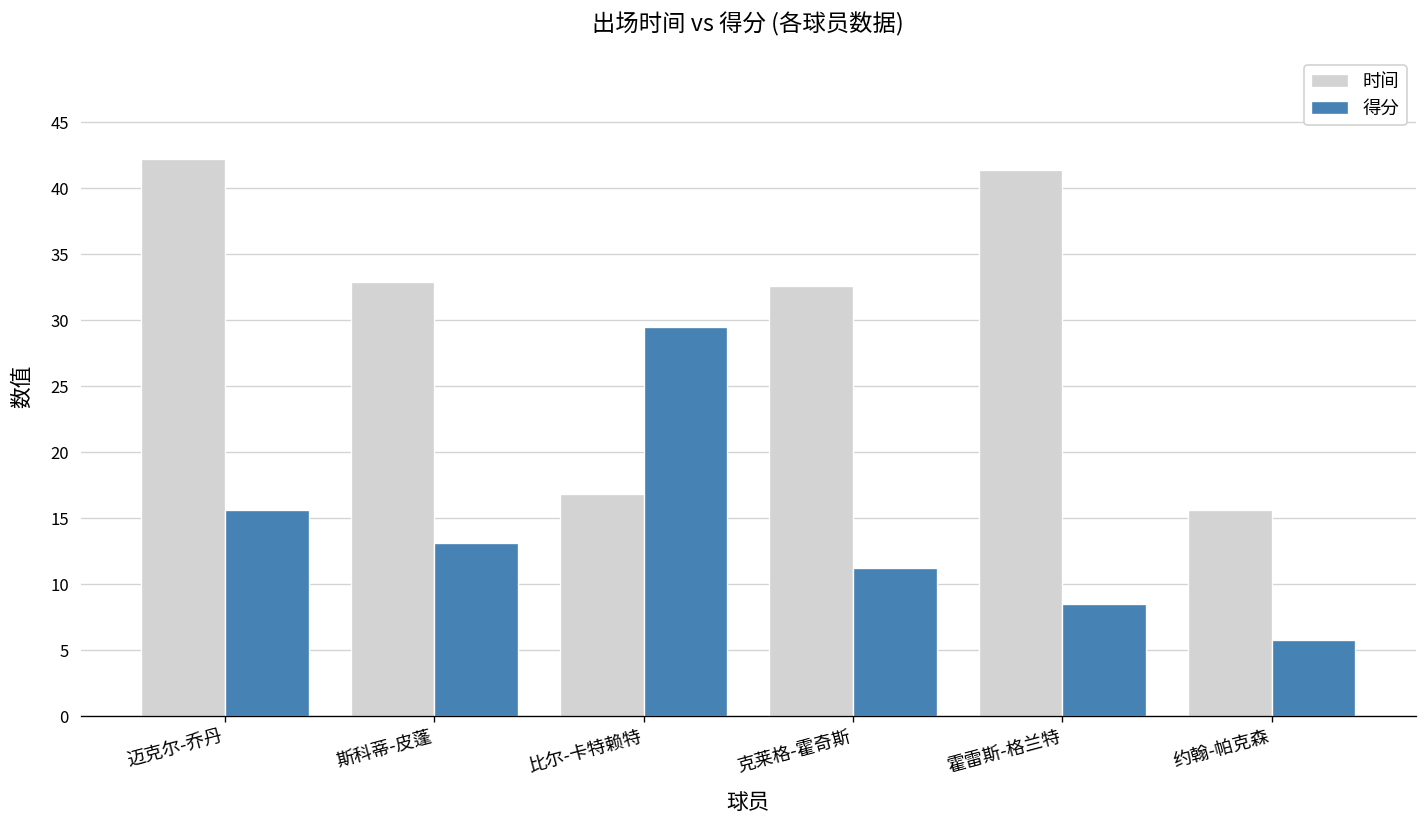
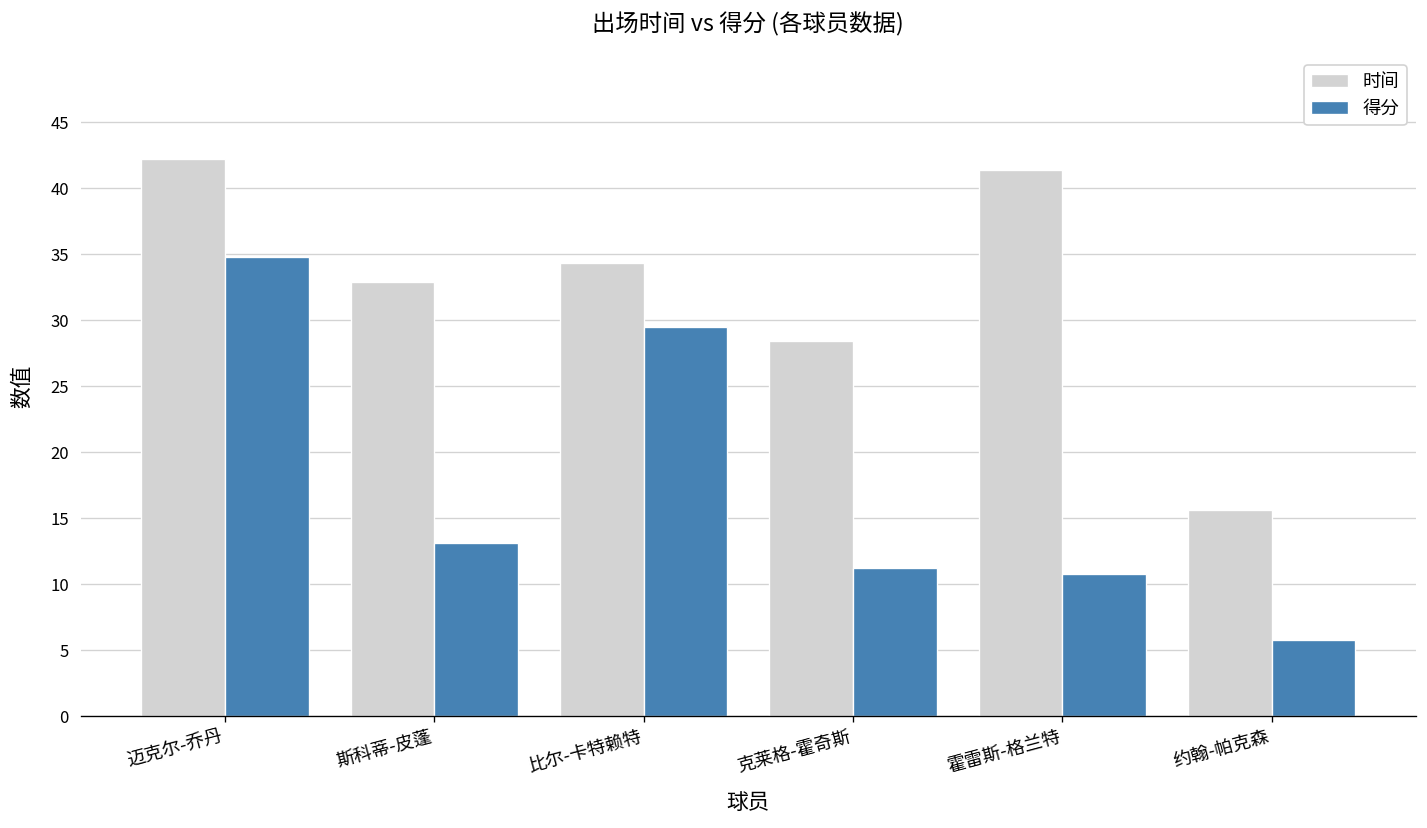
得分, 迈克尔-乔丹: 15.6 -> 34.8
时间, 比尔-卡特赖特: 16.8 -> 34.3
时间, 克莱格-霍奇斯: 32.6 -> 28.4
得分, 霍雷斯-格兰特: 8.5 -> 10.8
